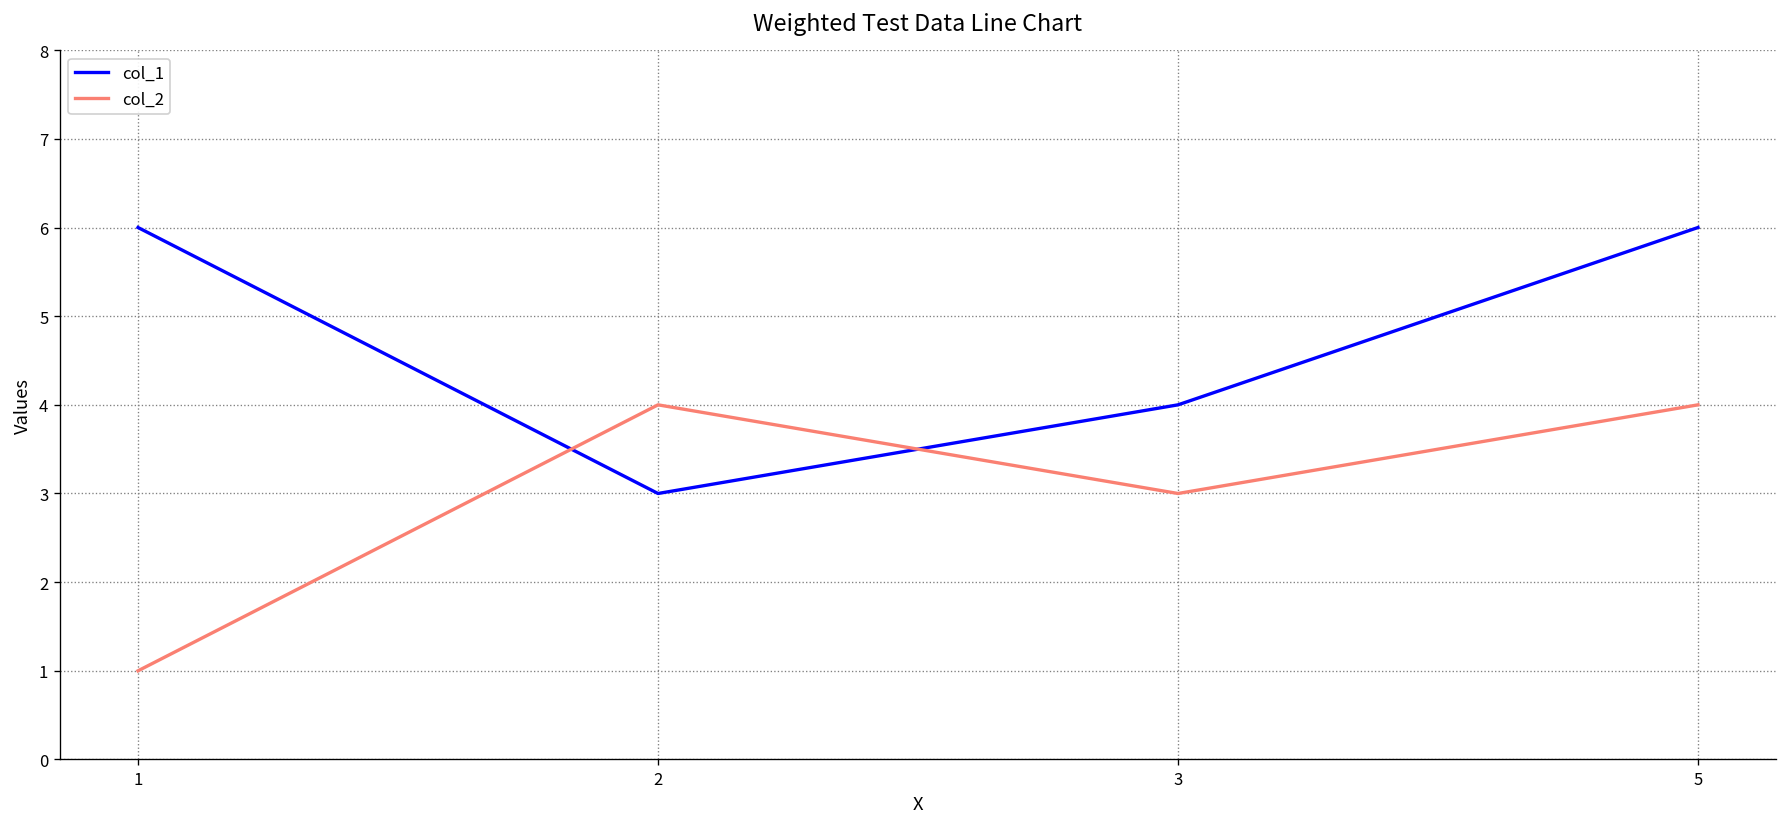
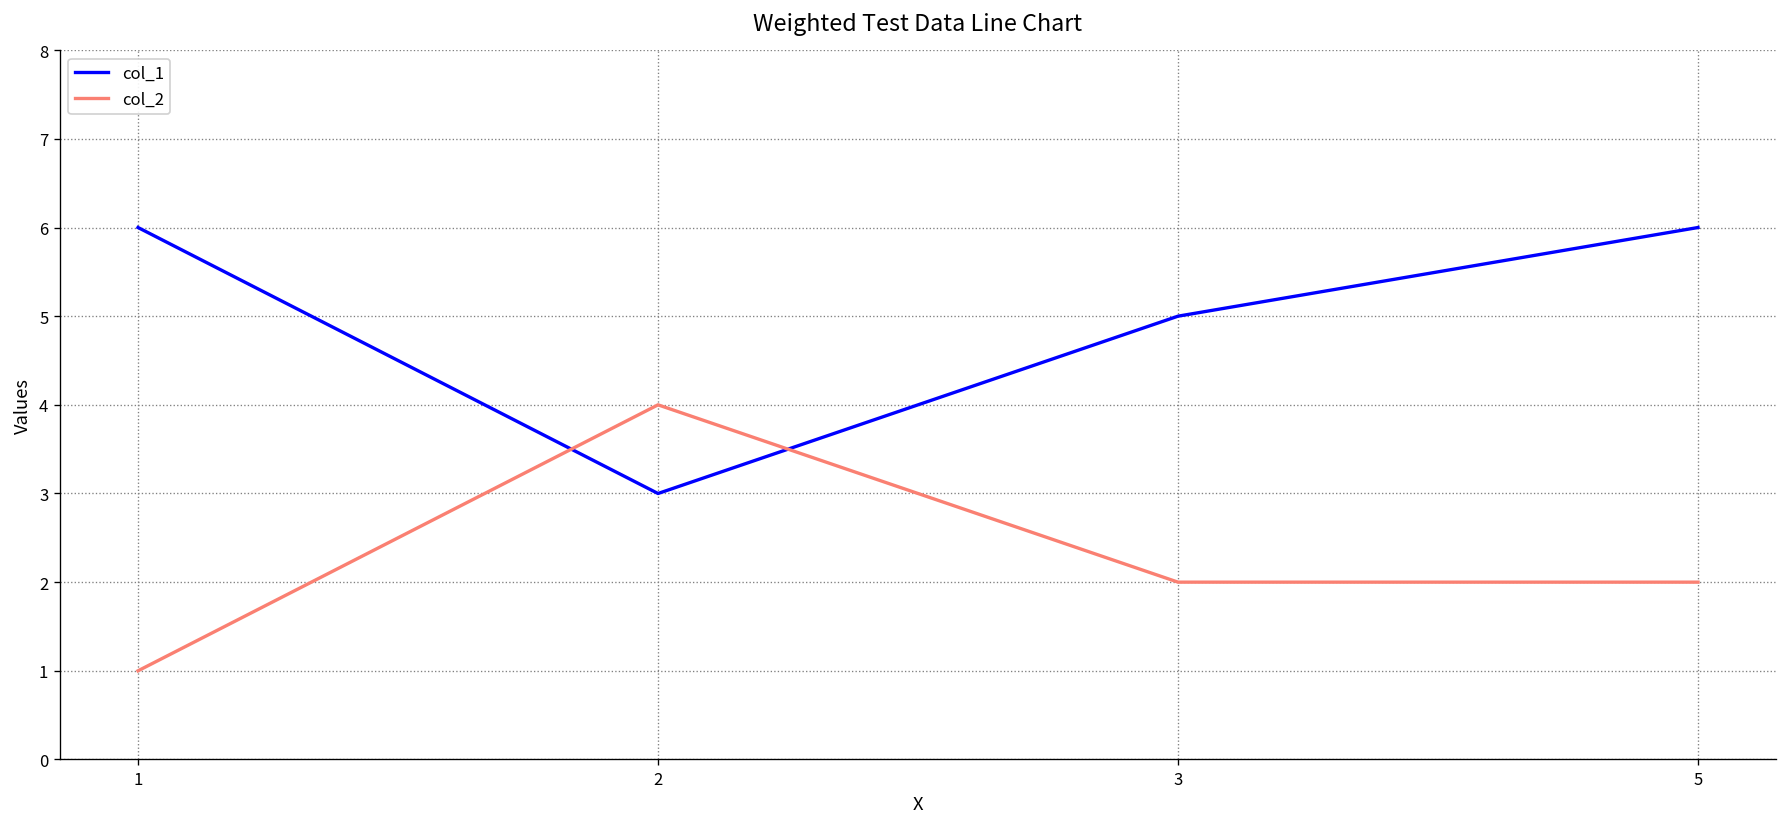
col_1, 3: 4 -> 5
col_2, 3: 3 -> 2
col_2, 5: 4 -> 2
